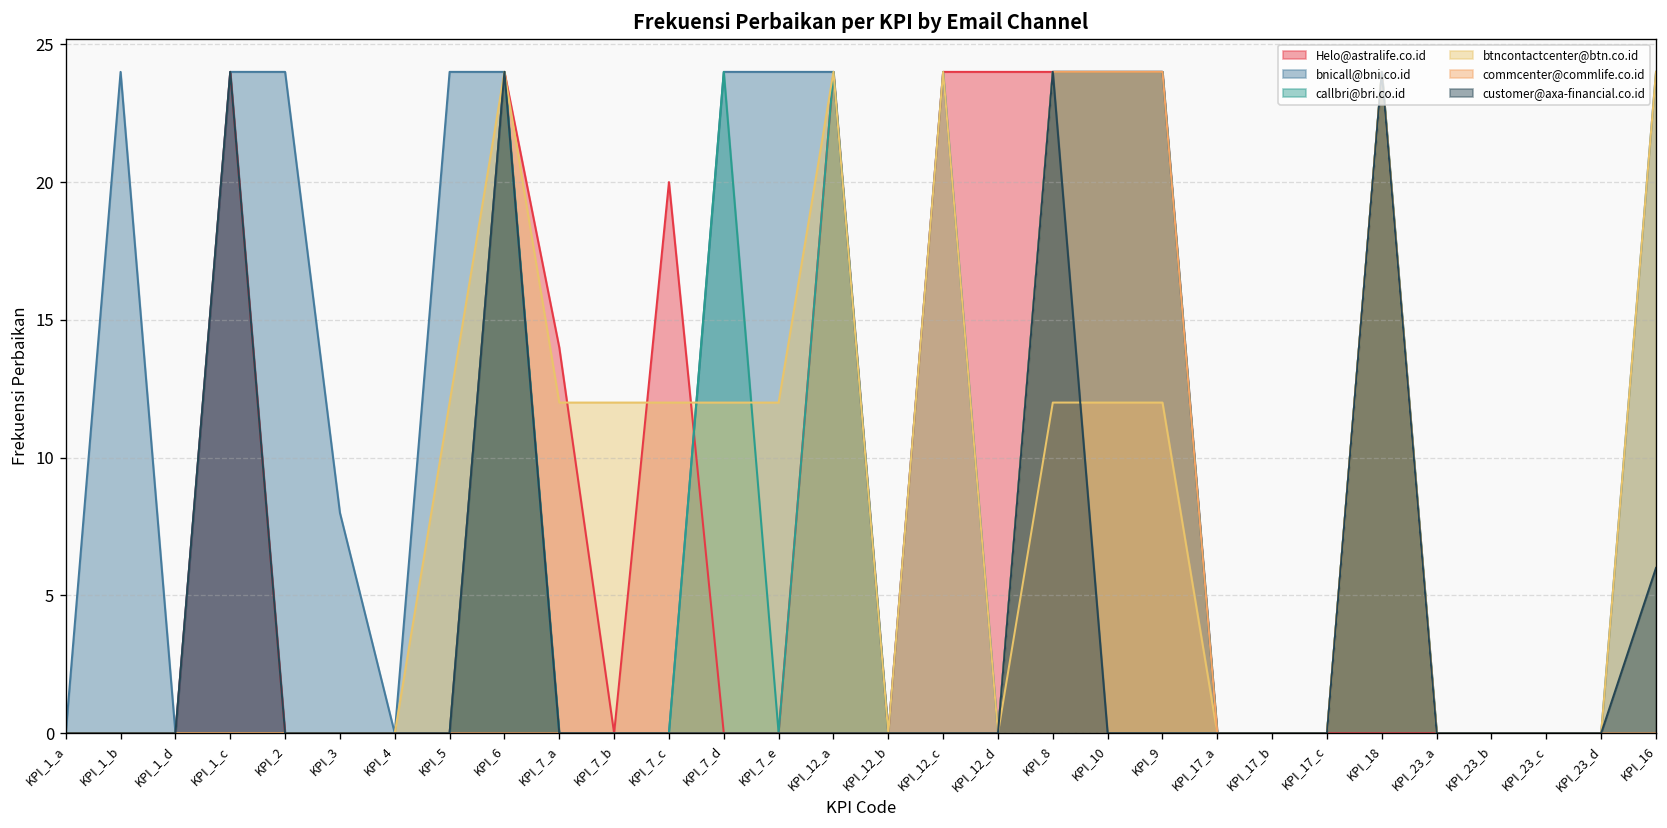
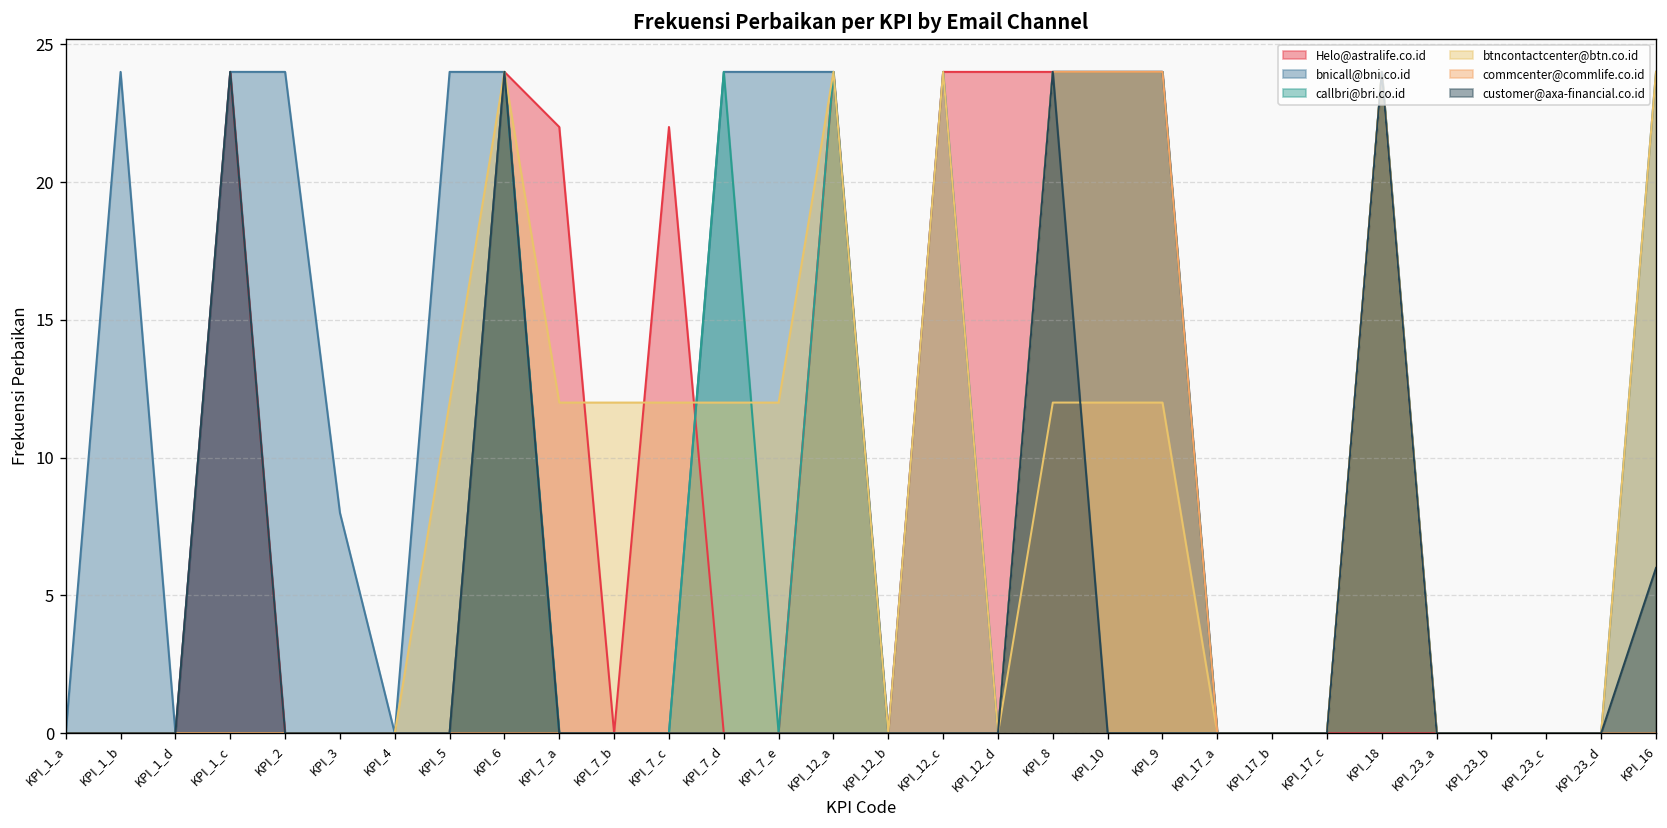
Helo@astralife.co.id, KPI_7_a: 14 -> 22
Helo@astralife.co.id, KPI_7_c: 20 -> 22
